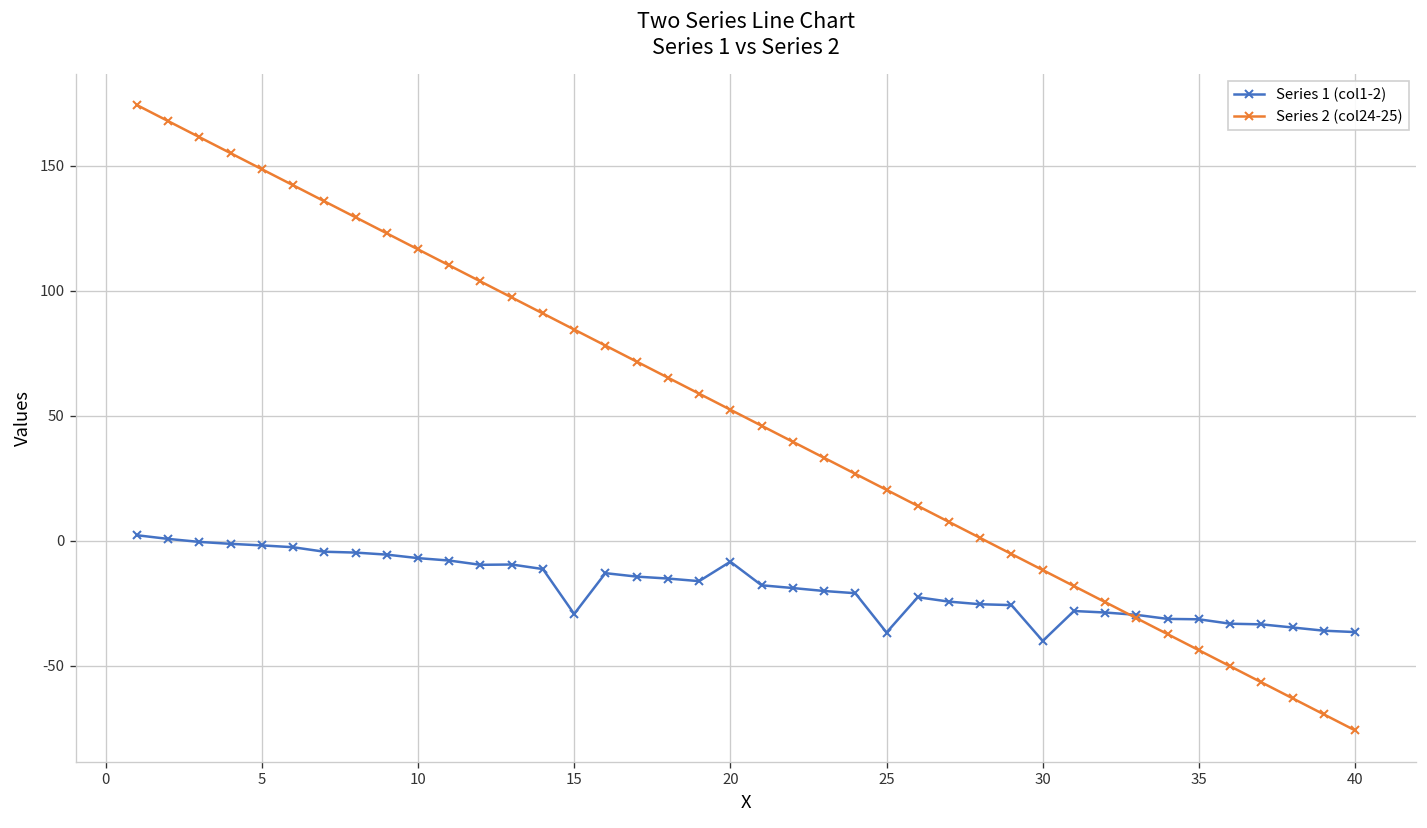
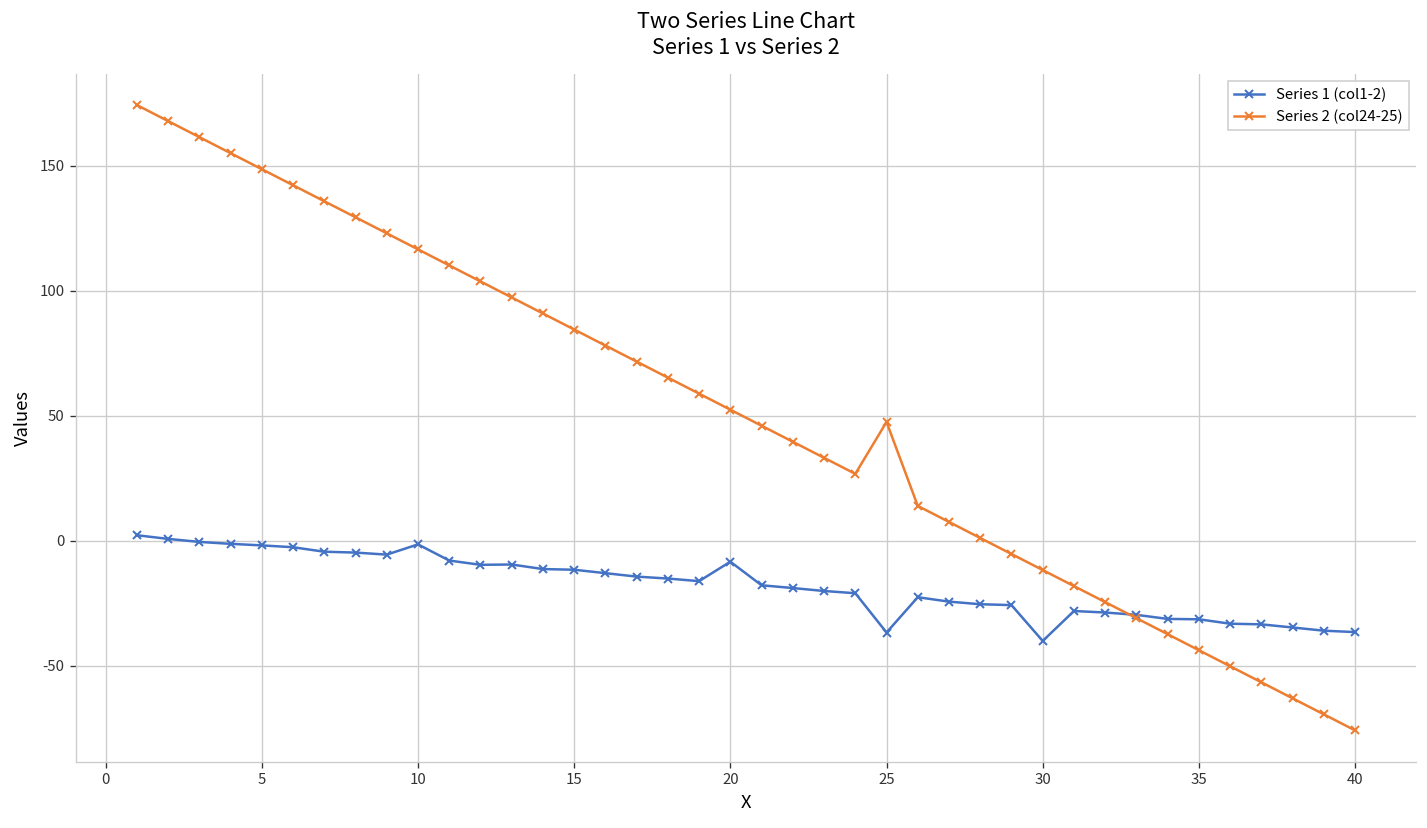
Series 1 (col1-2), 10: -7 -> -1
Series 1 (col1-2), 15: -29 -> -12
Series 2 (col24-25), 25: 20 -> 48
